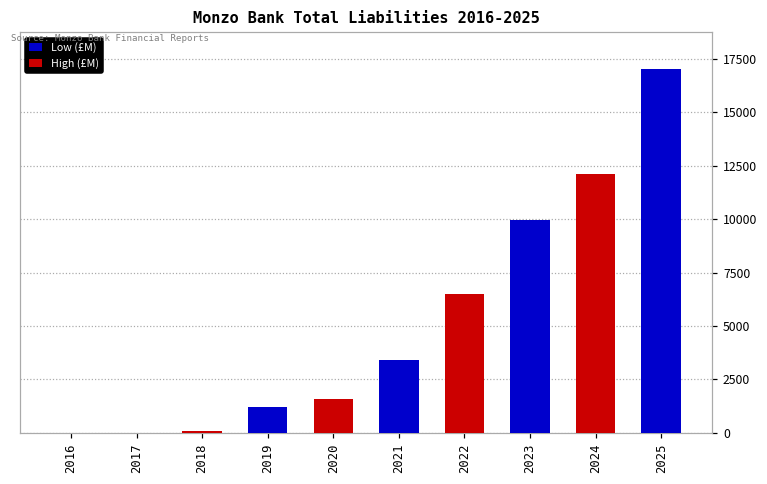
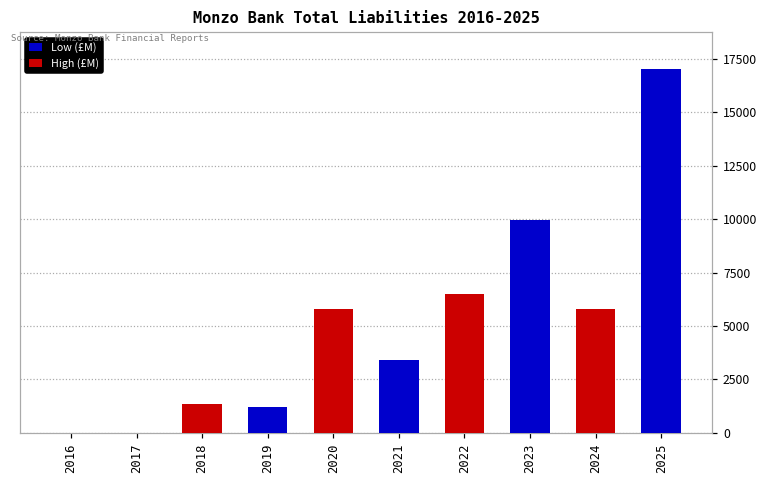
2018: 100 -> 1300
2020: 1600 -> 5800
2024: 12100 -> 5800
